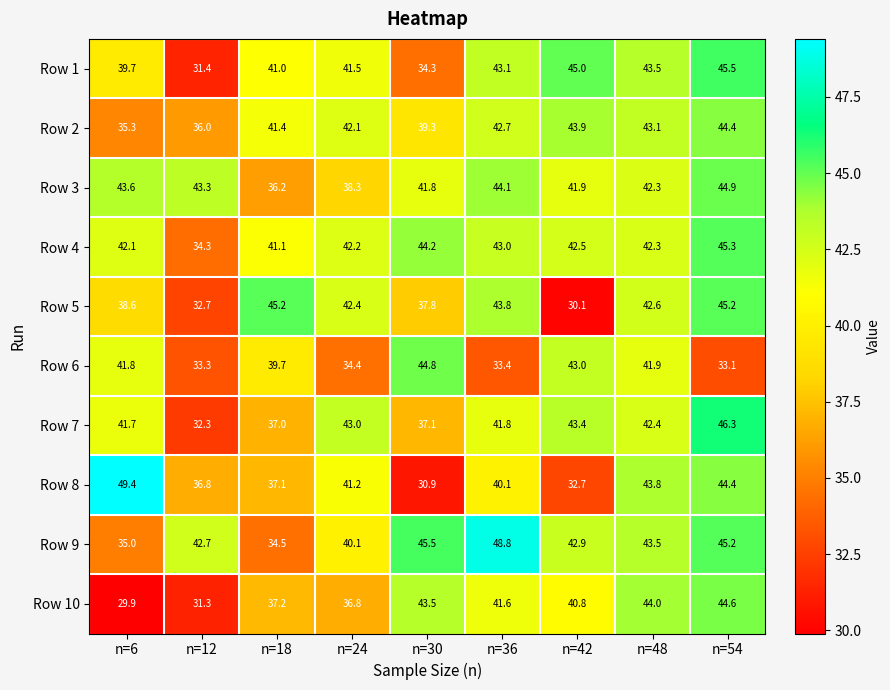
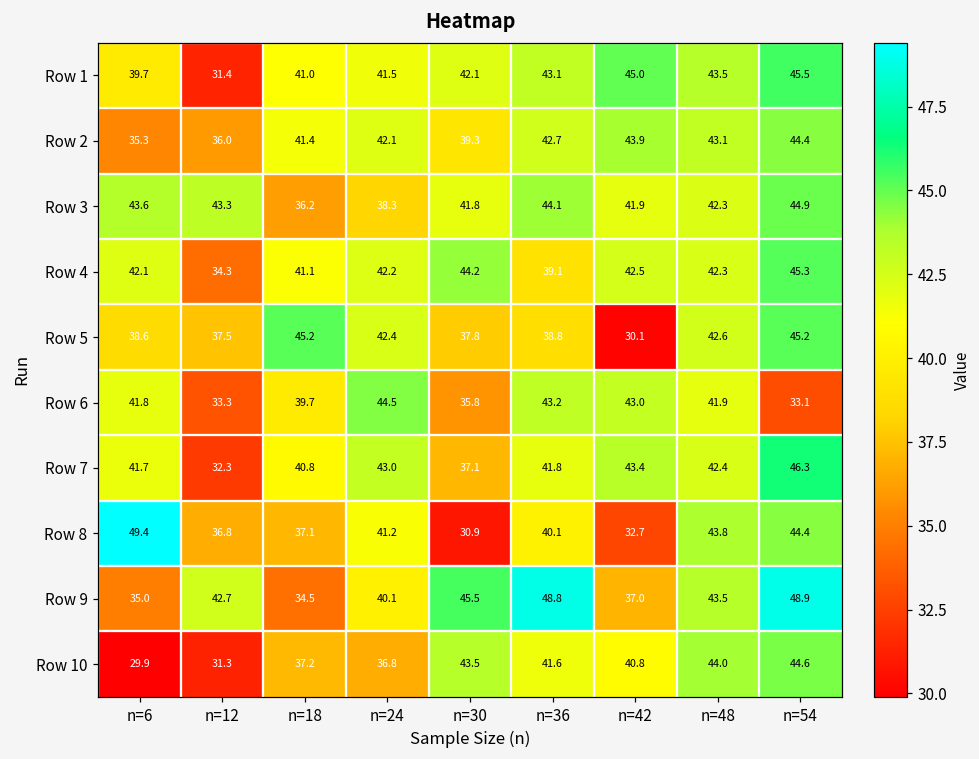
Row 1, n=30: 34.3 -> 42.1
Row 4, n=36: 43.0 -> 39.1
Row 5, n=12: 32.7 -> 37.5
Row 5, n=36: 43.8 -> 38.8
Row 6, n=24: 34.4 -> 44.5
Row 6, n=30: 44.8 -> 35.8
Row 6, n=36: 33.4 -> 43.2
Row 7, n=18: 37.0 -> 40.8
Row 9, n=42: 42.9 -> 37.0
Row 9, n=54: 45.2 -> 48.9
